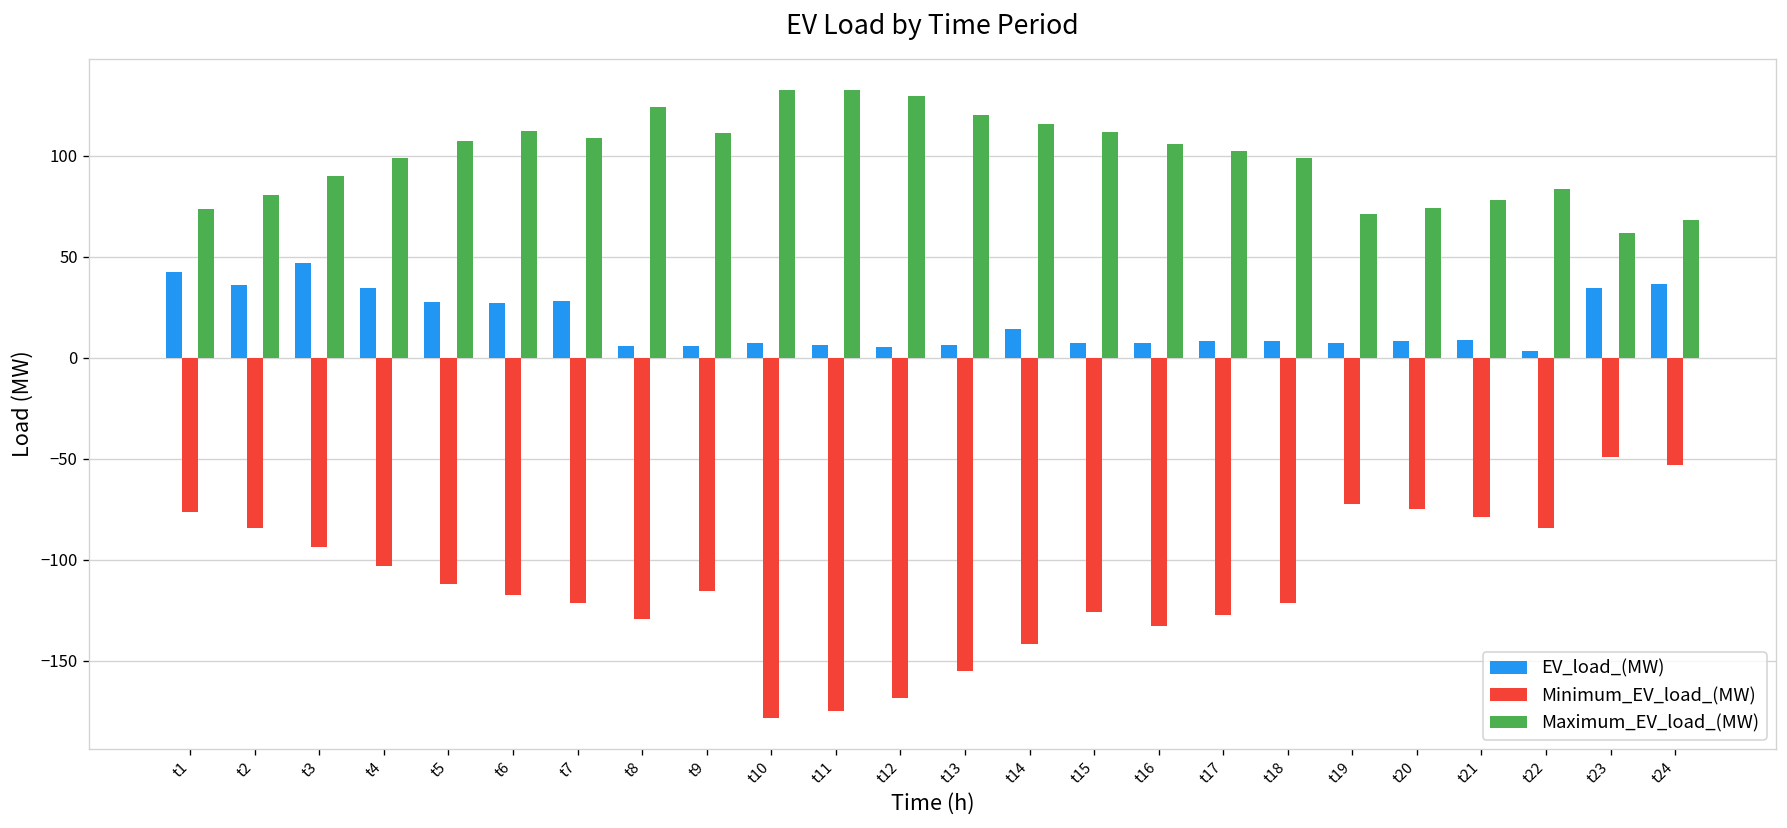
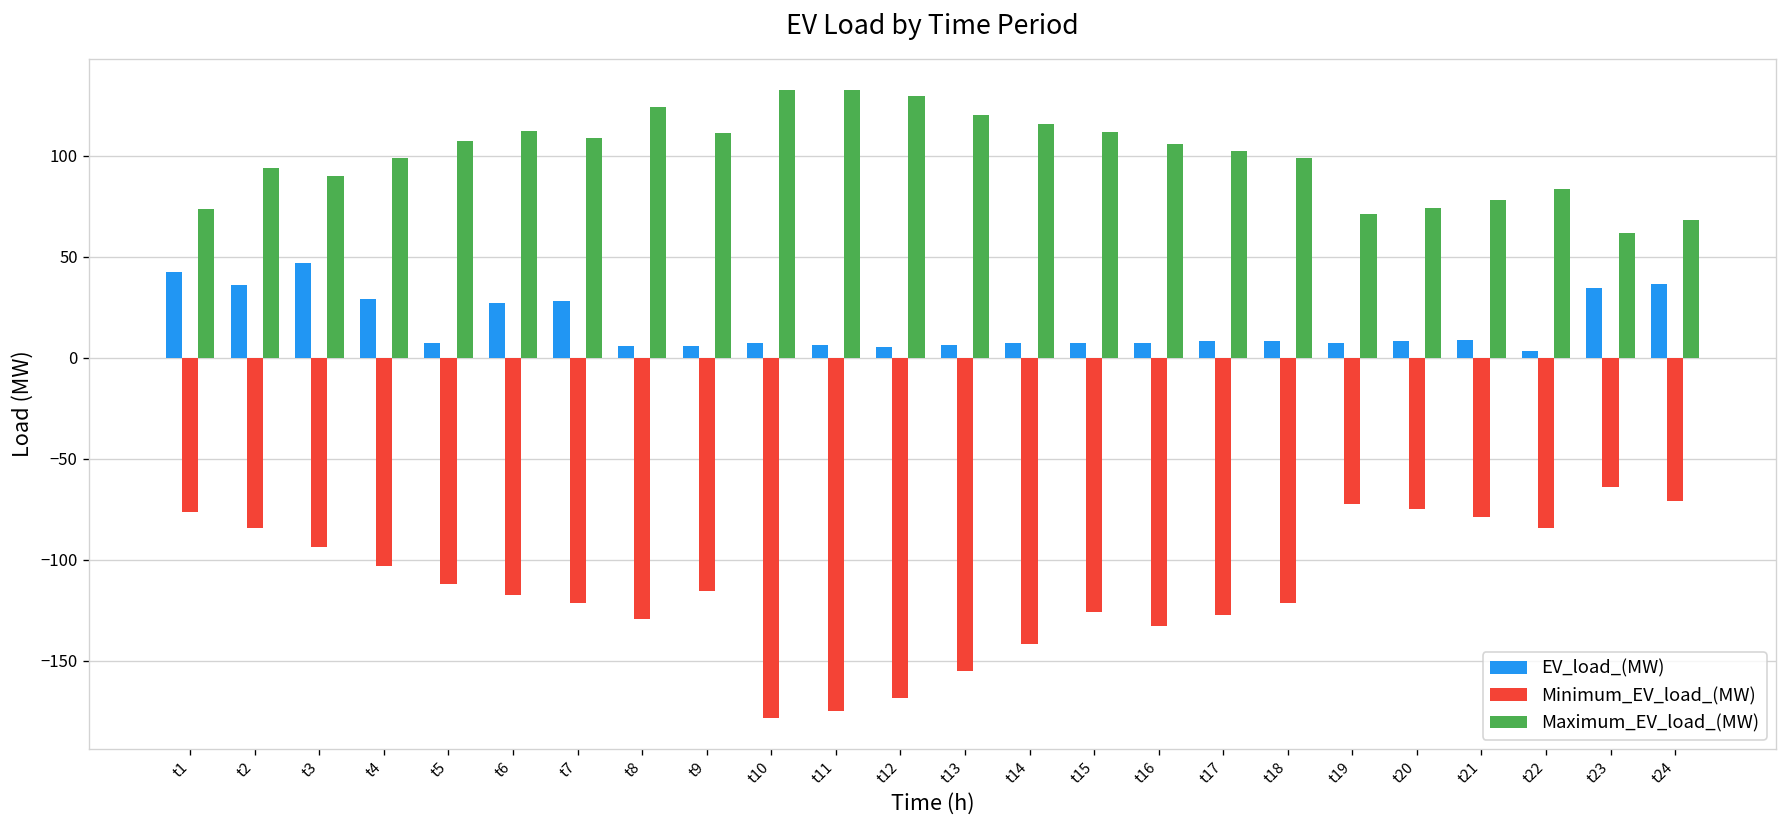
Maximum_EV_load_(MW), t2: 81 -> 94
EV_load_(MW), t4: 34 -> 29
EV_load_(MW), t5: 27 -> 7
EV_load_(MW), t14: 14 -> 7
Minimum_EV_load_(MW), t23: -49 -> -64
Minimum_EV_load_(MW), t24: -53 -> -71
